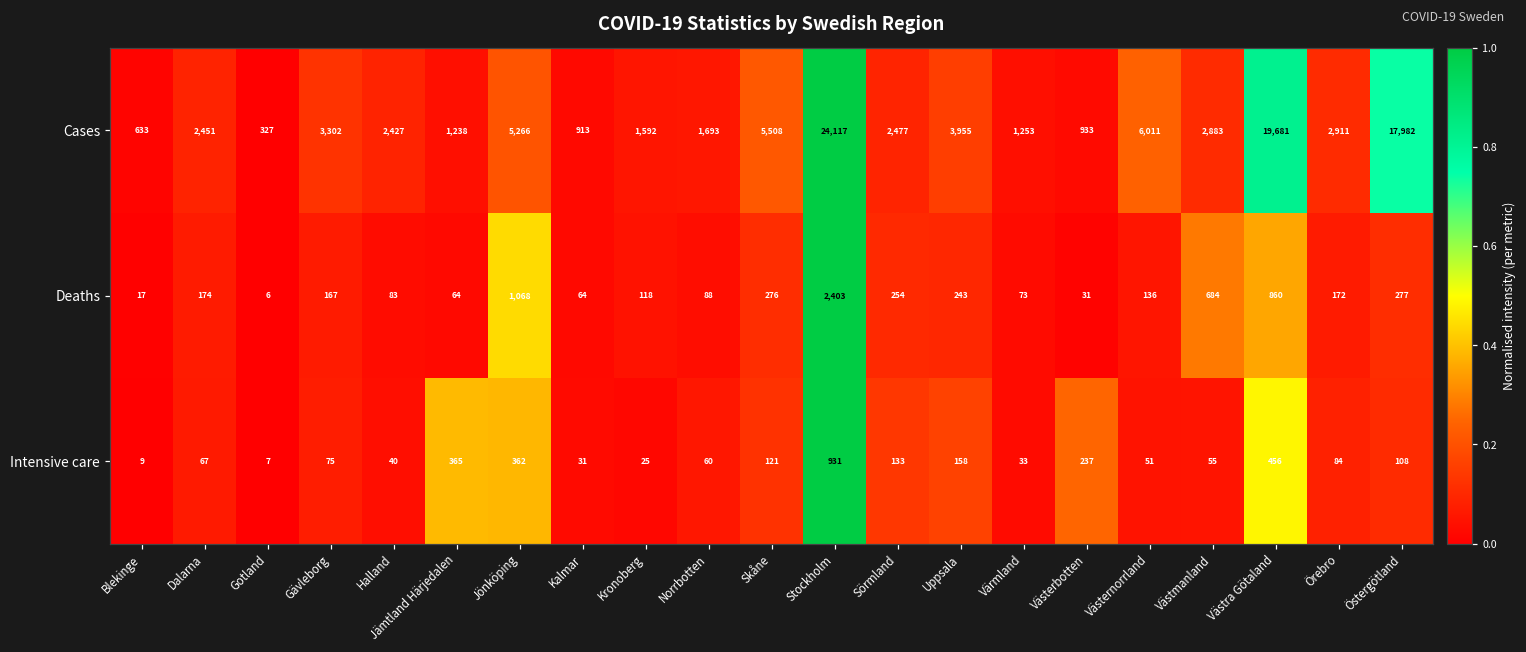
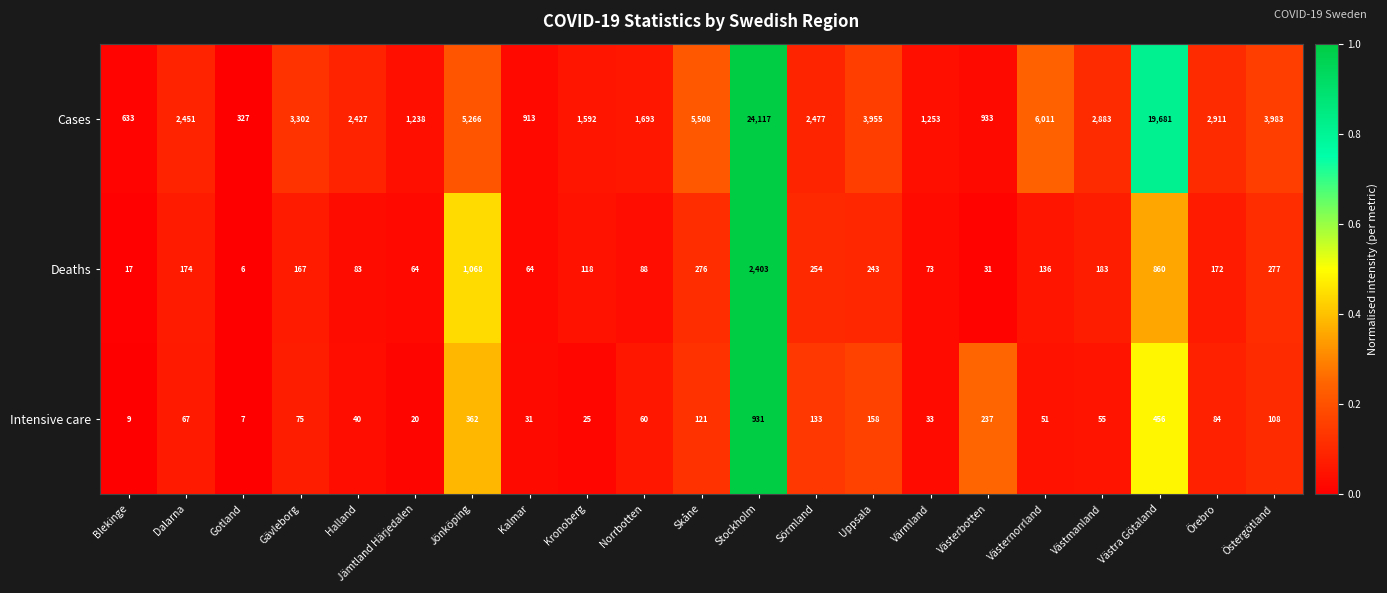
Cases, Östergötland: 17,982 -> 3,983
Deaths, Västmanland: 684 -> 183
Intensive care, Jämtland Härjedalen: 365 -> 20
